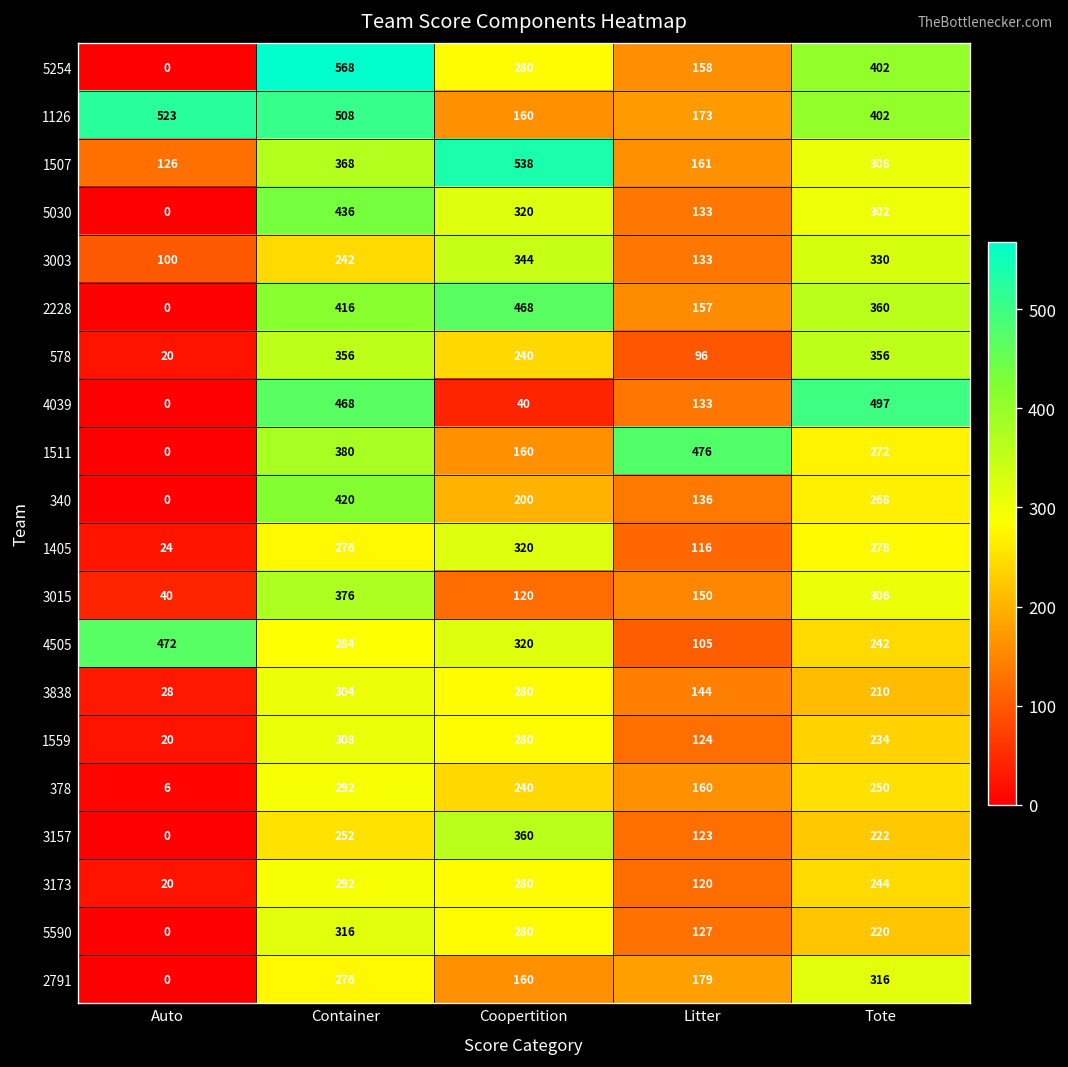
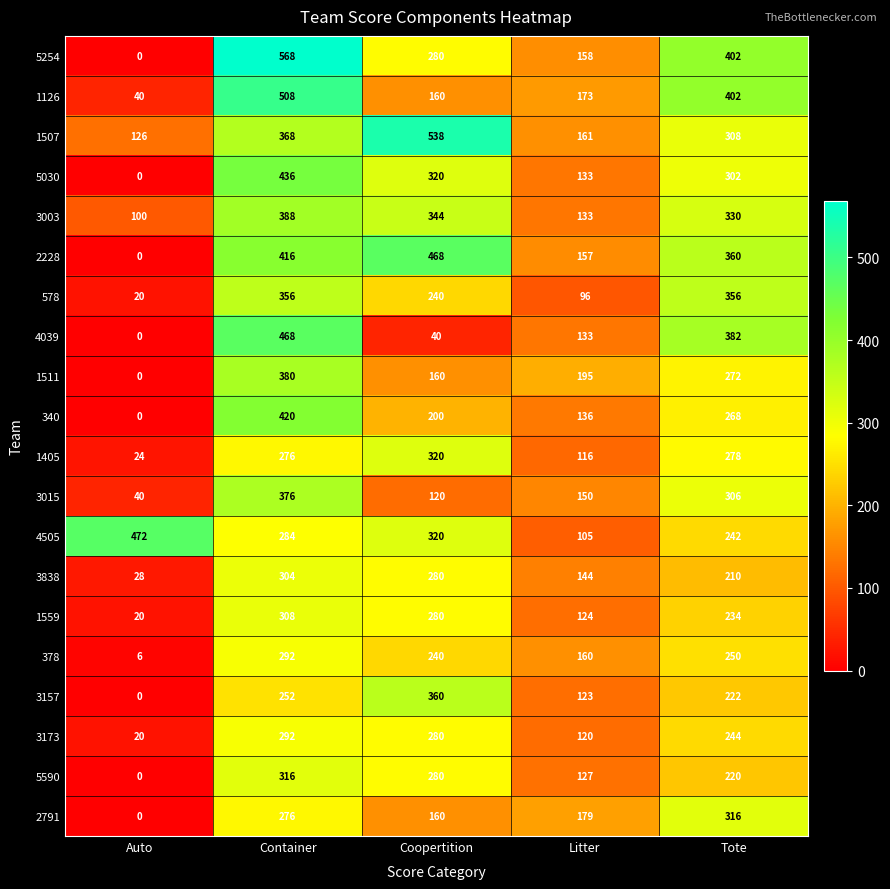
1126, Auto: 523 -> 40
3003, Container: 242 -> 388
4039, Tote: 497 -> 382
1511, Litter: 476 -> 195
